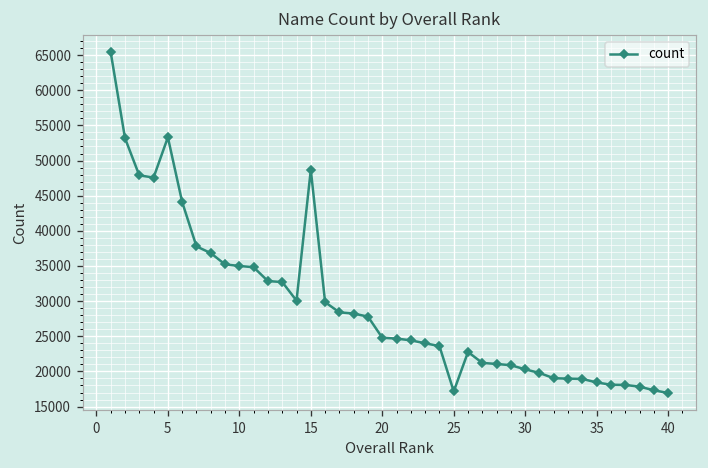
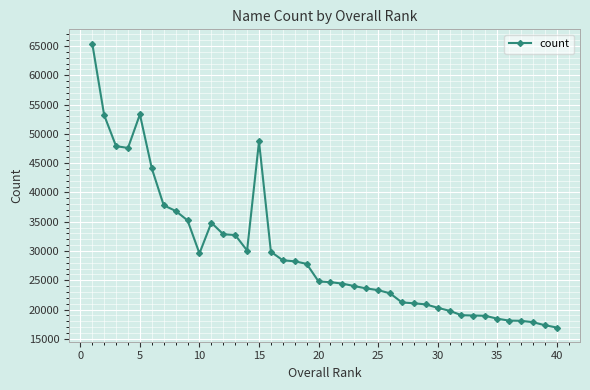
10: 35000 -> 30000
25: 17000 -> 23000
